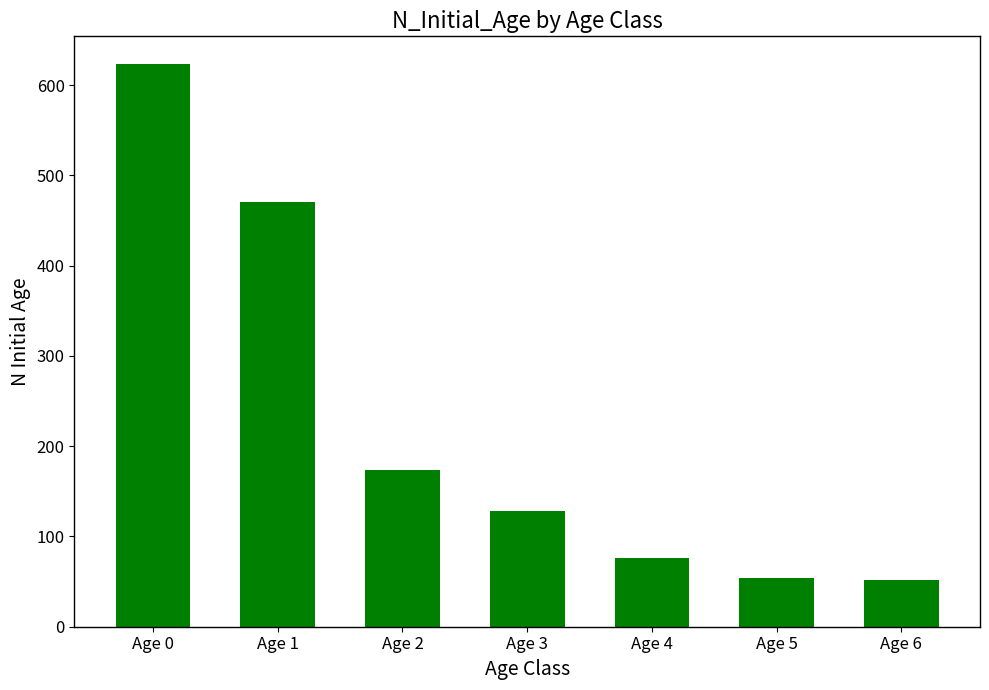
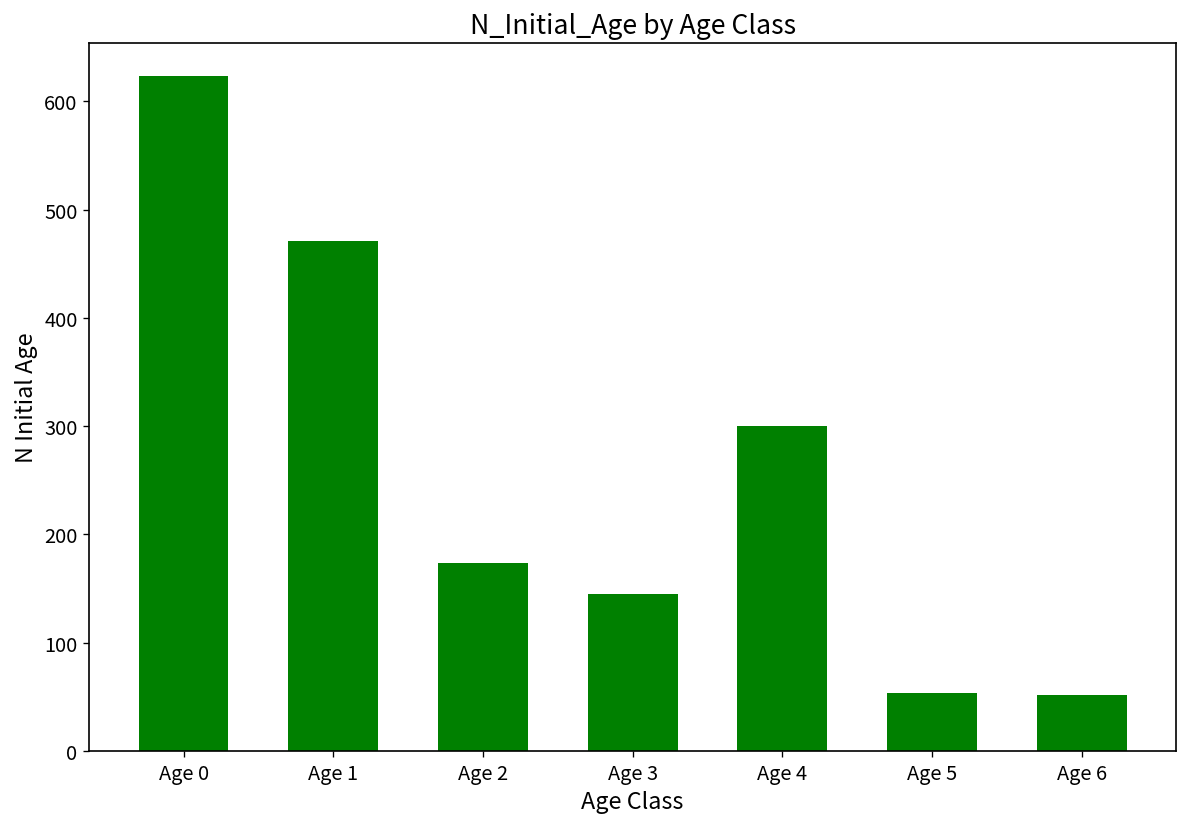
Age 3: 130 -> 150
Age 4: 80 -> 300
